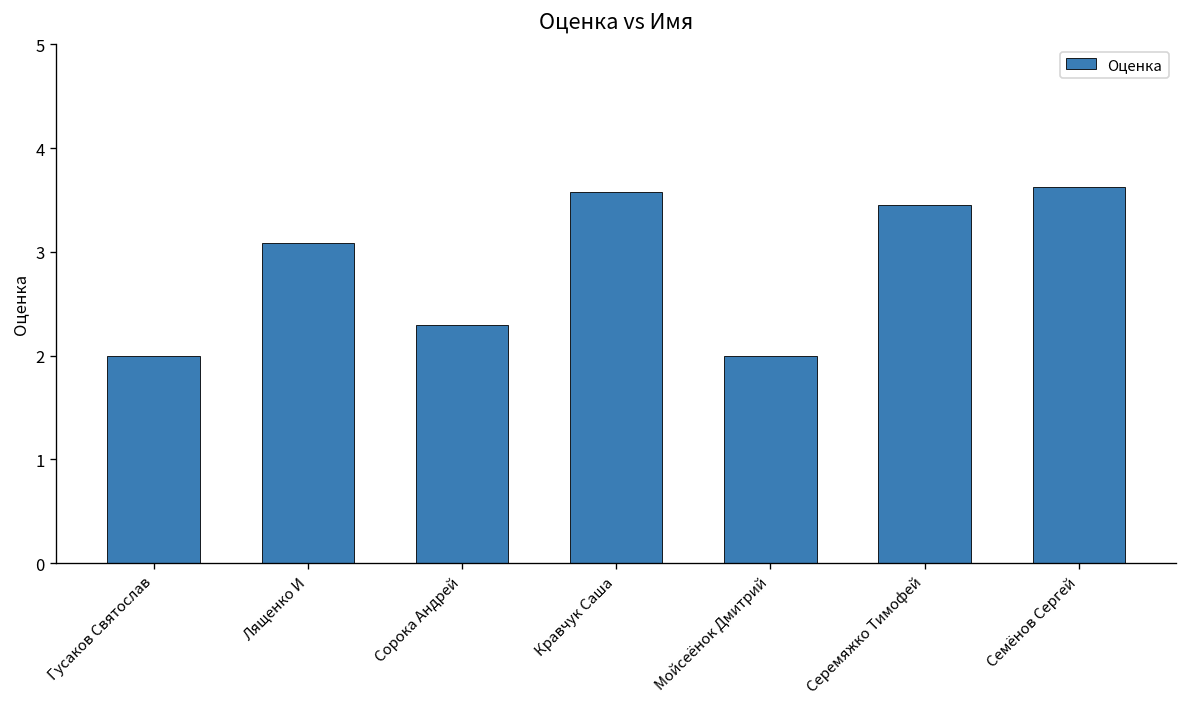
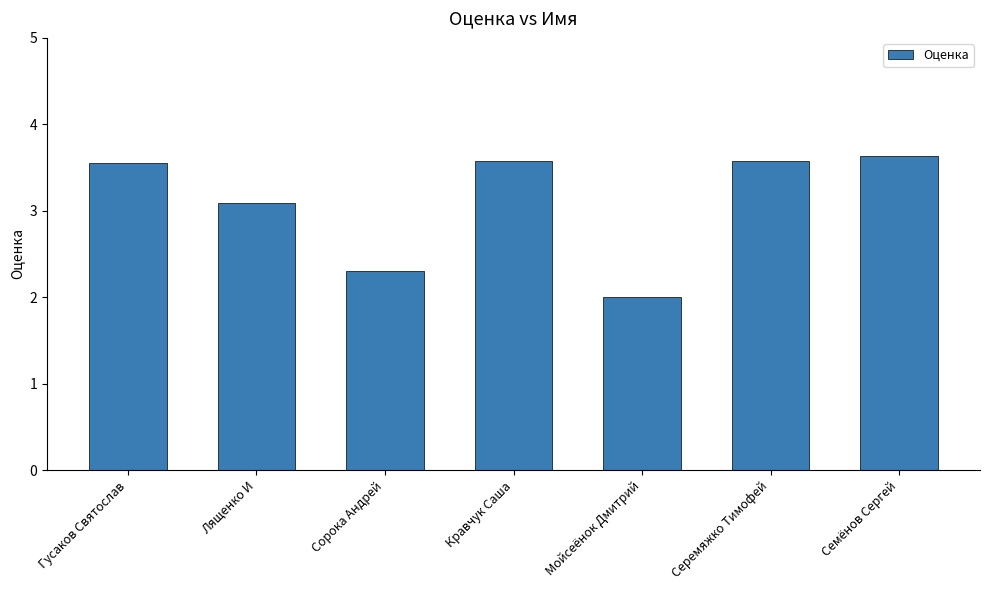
Гусаков Святослав: 2.0 -> 3.6
Серемяжко Тимофей: 3.5 -> 3.6
